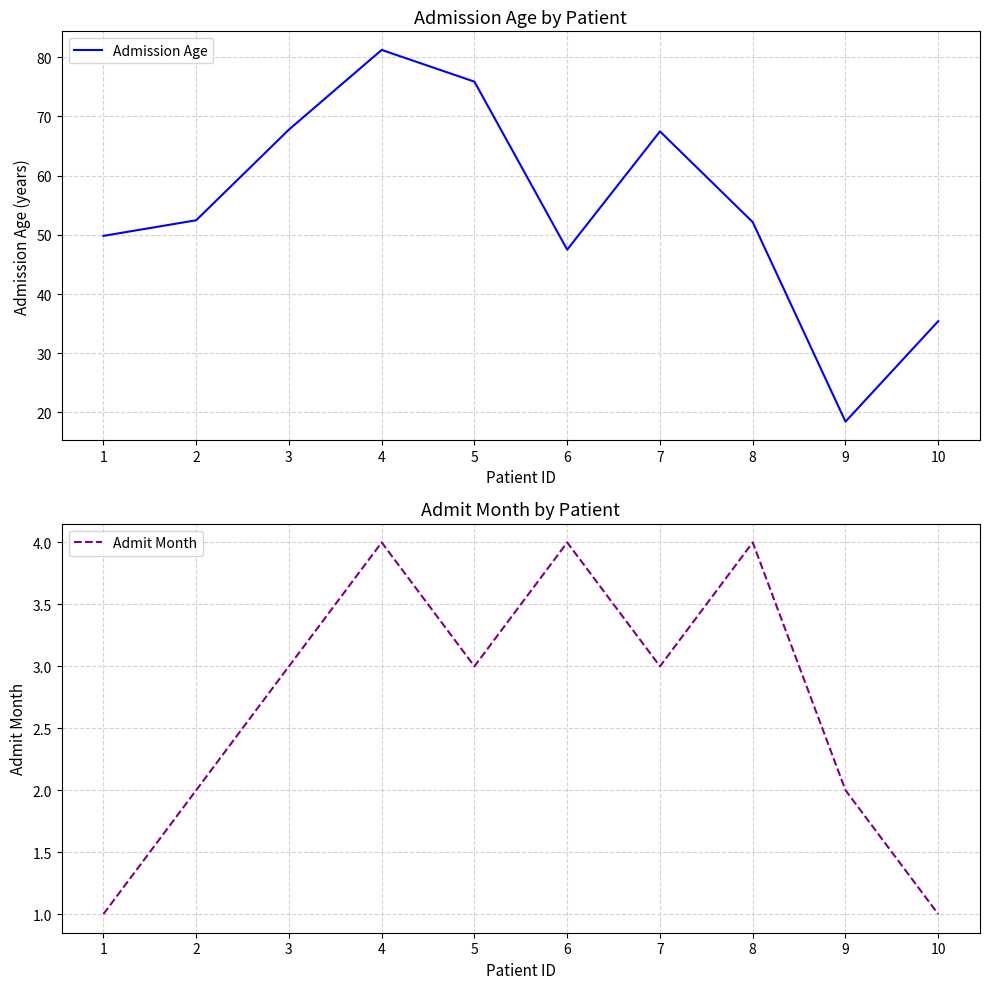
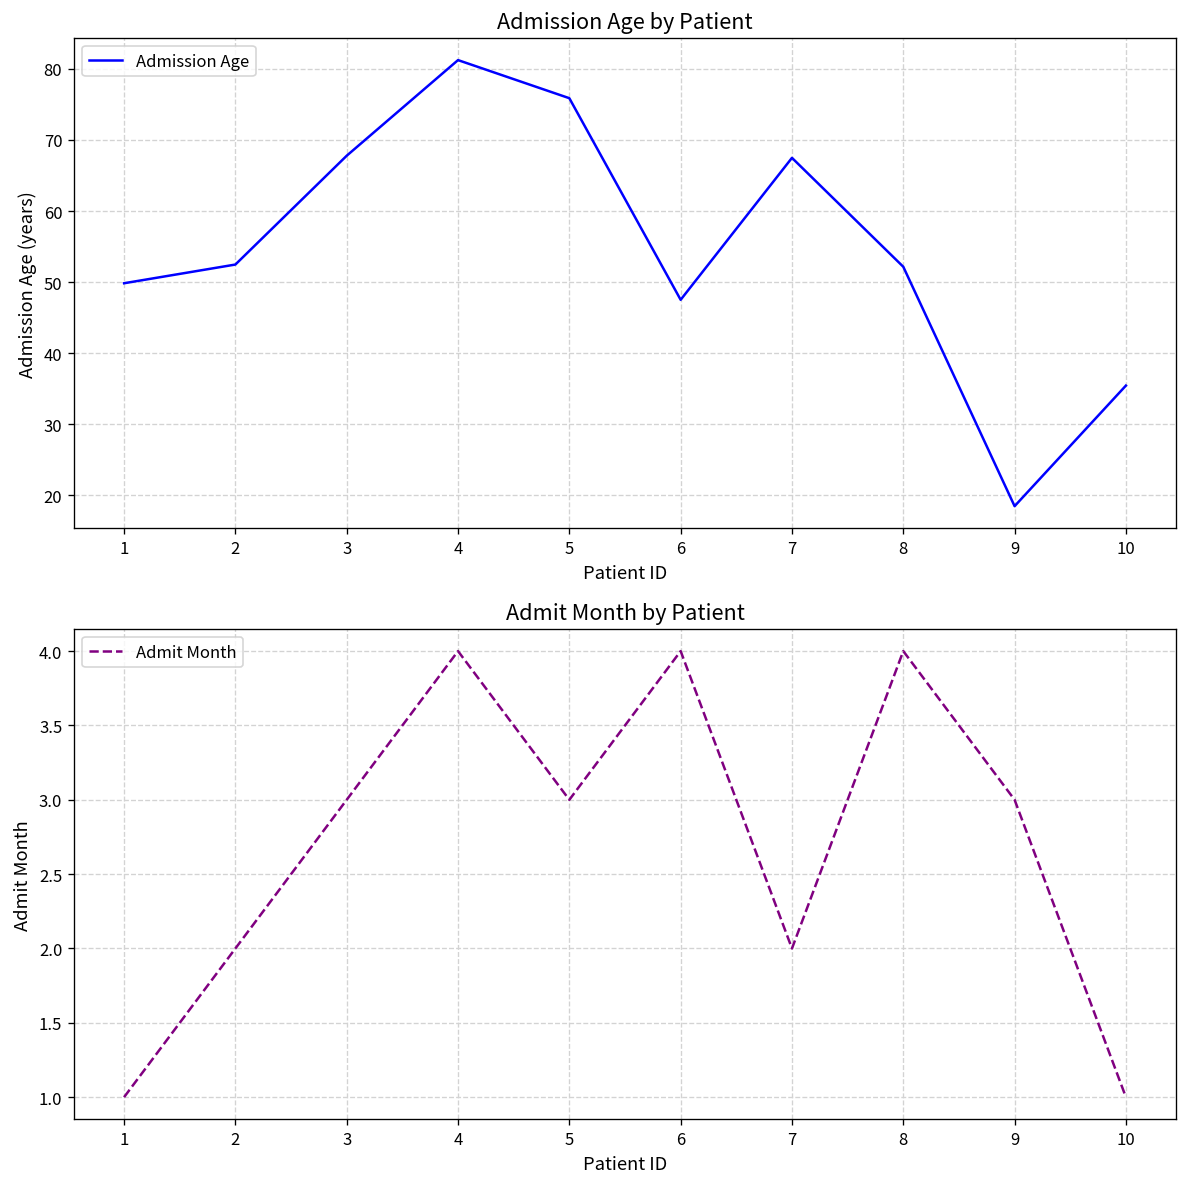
Admit Month by Patient, 7: 3 -> 2
Admit Month by Patient, 9: 2 -> 3
